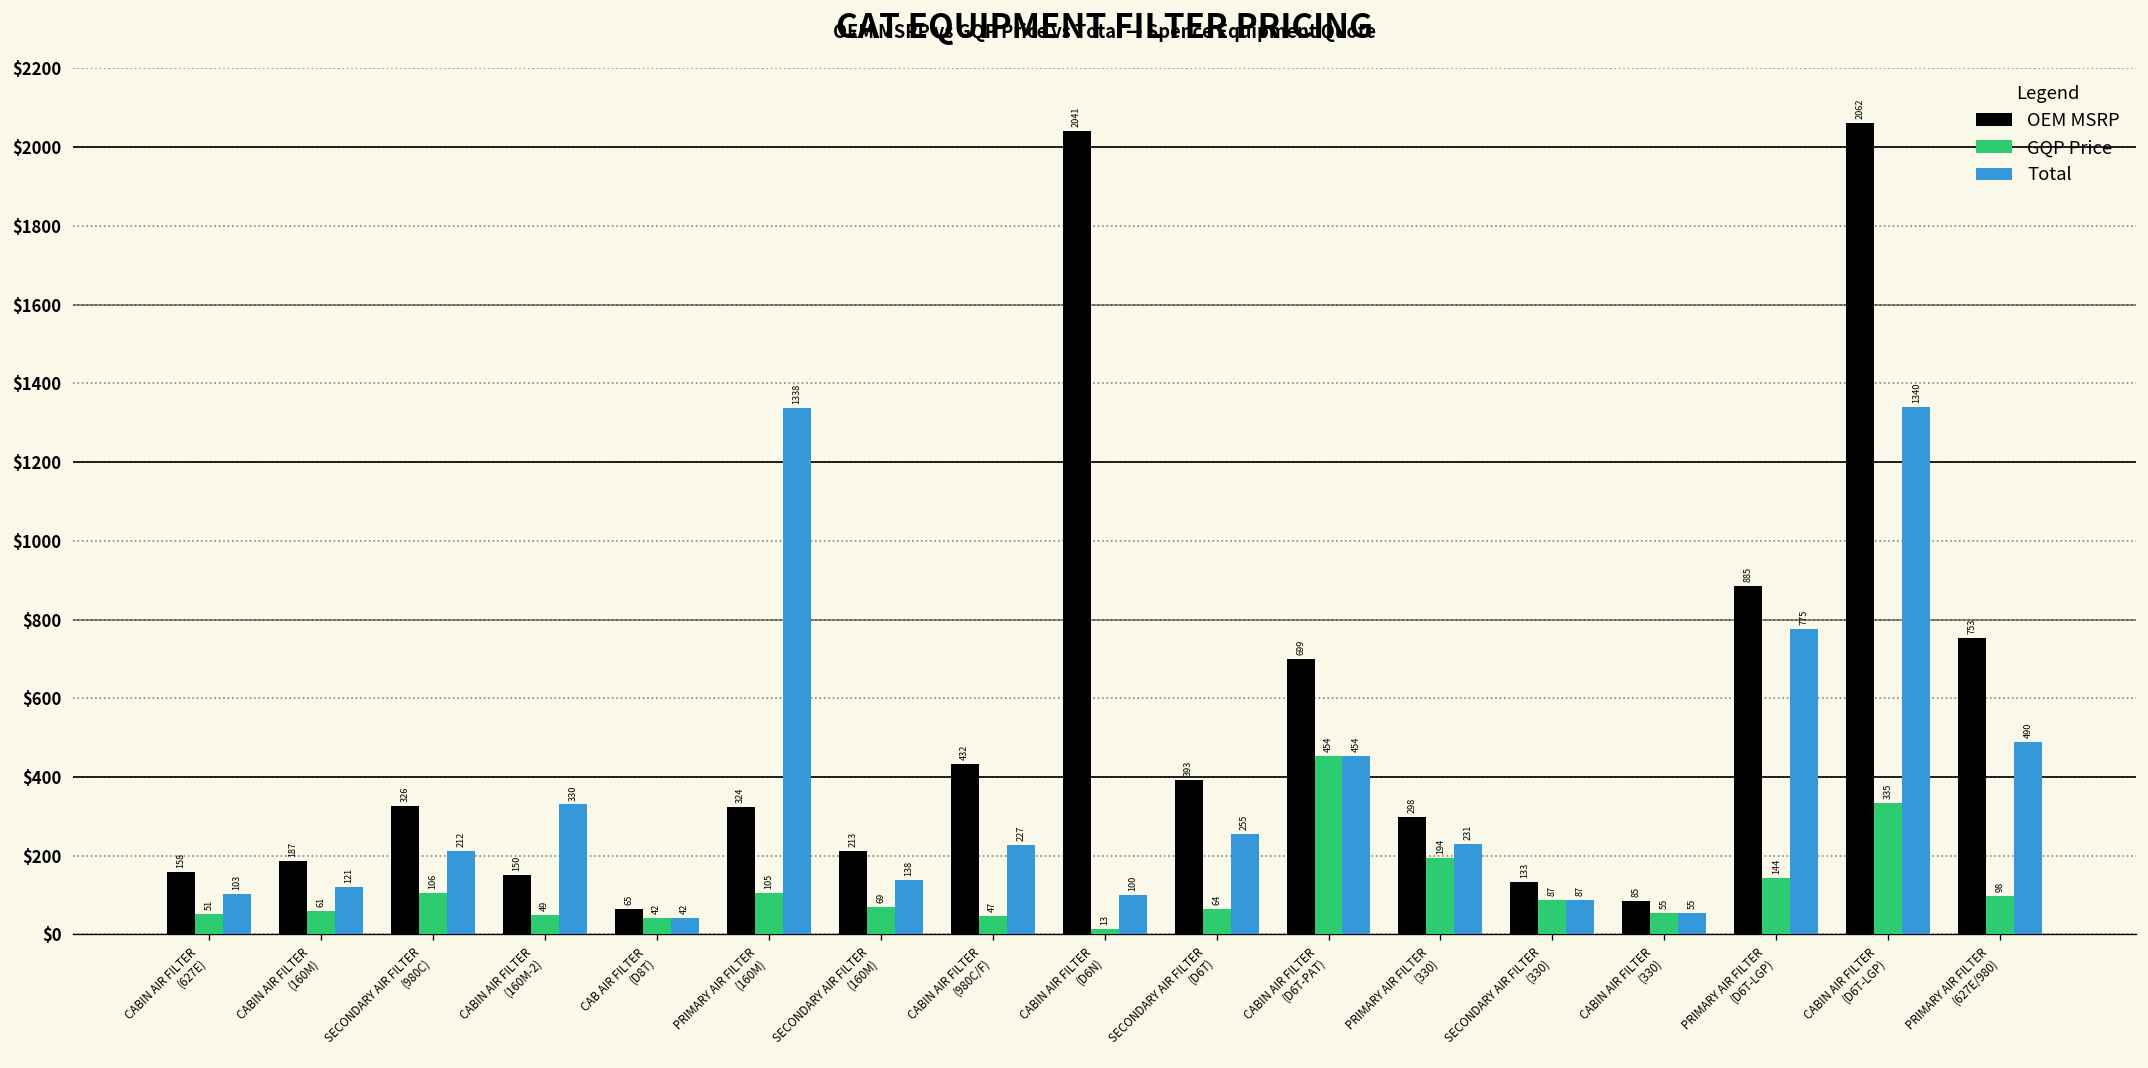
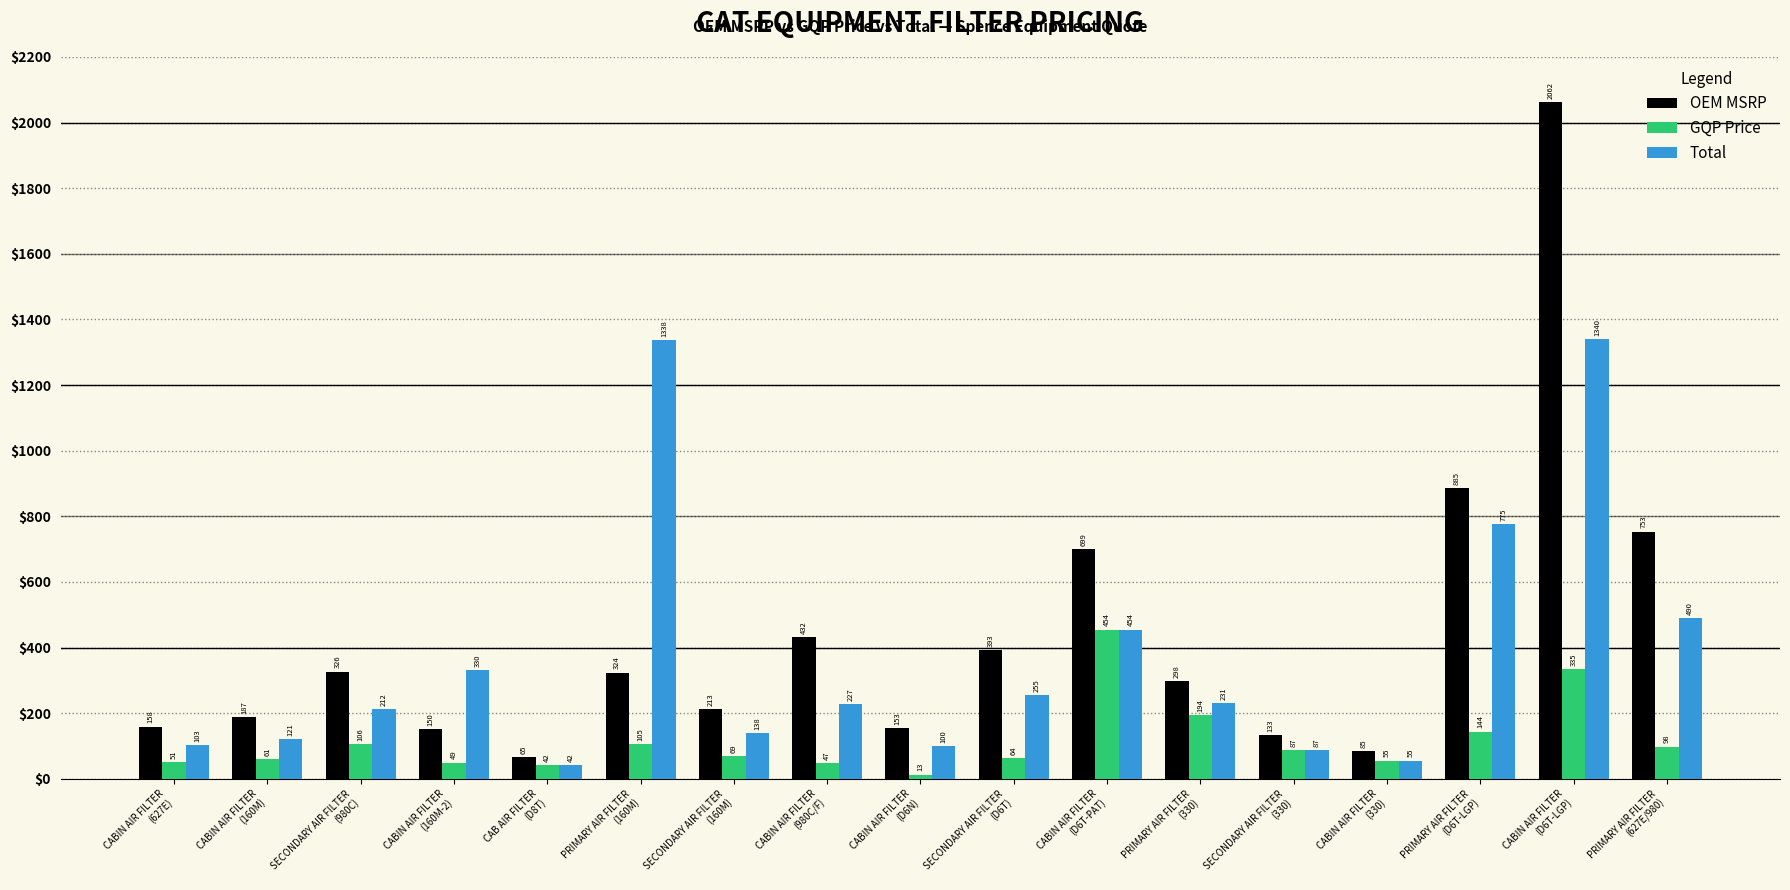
OEM MSRP, CABIN AIR FILTER (D6N): 2041 -> 153
